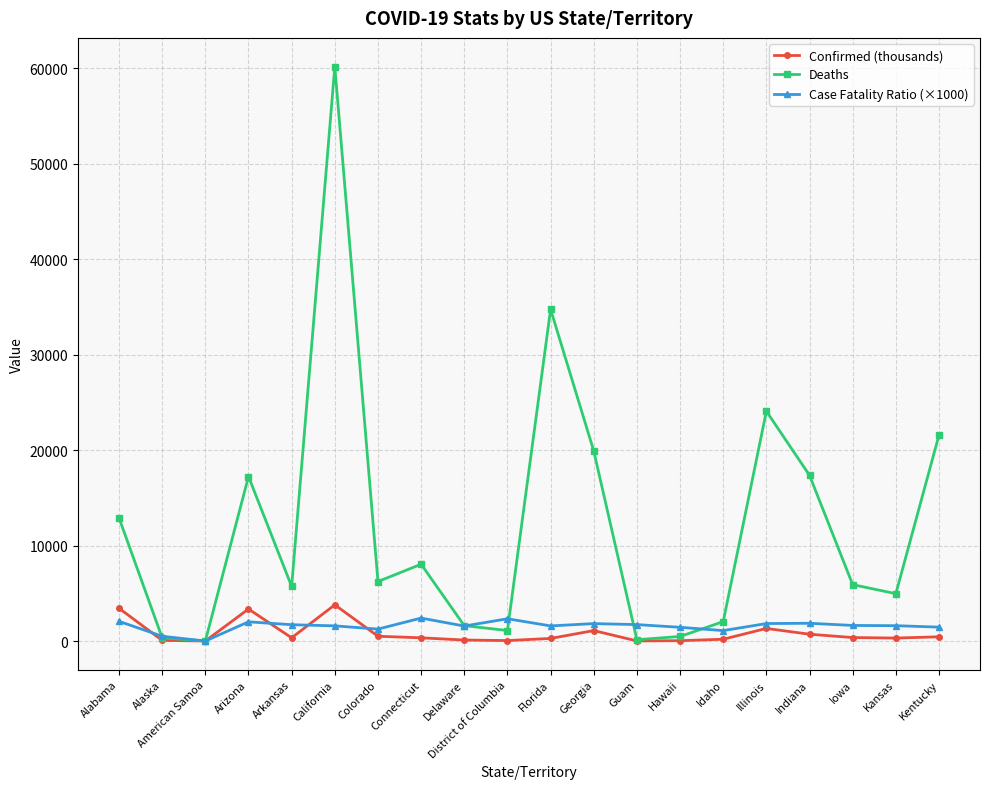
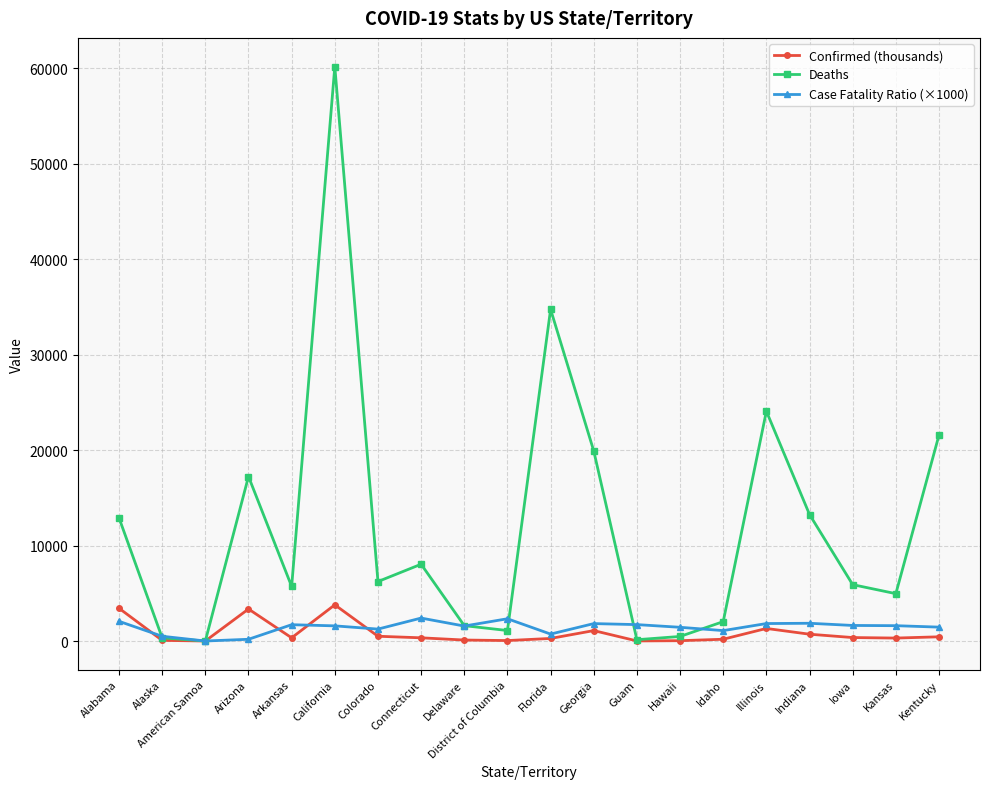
Case Fatality Ratio (×1000), Arizona: 2000 -> 0
Case Fatality Ratio (×1000), Florida: 2000 -> 1000
Deaths, Indiana: 17000 -> 13000
